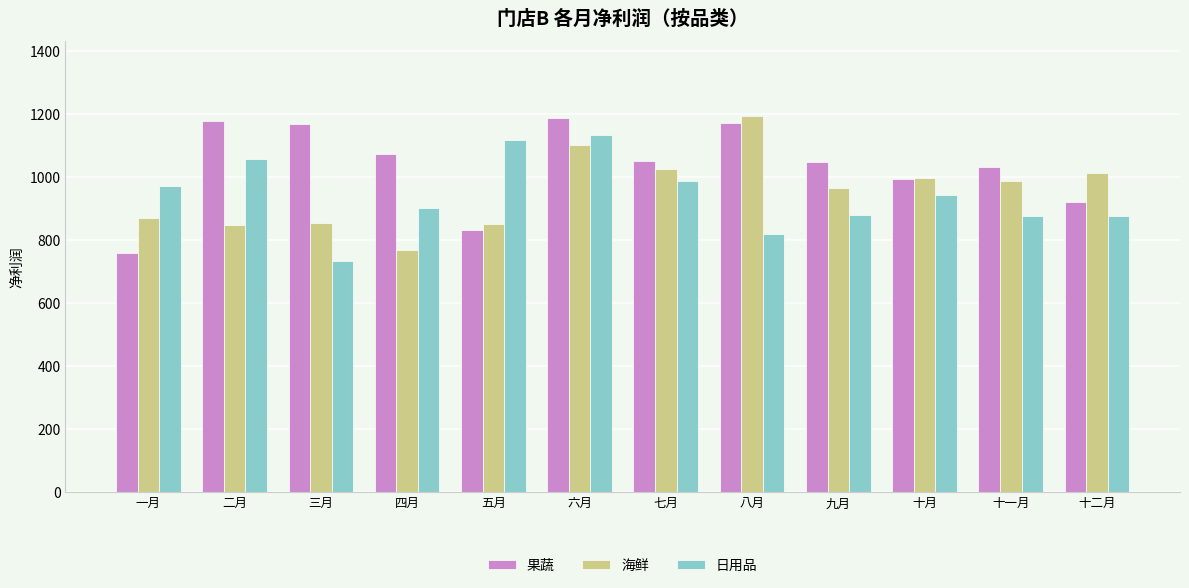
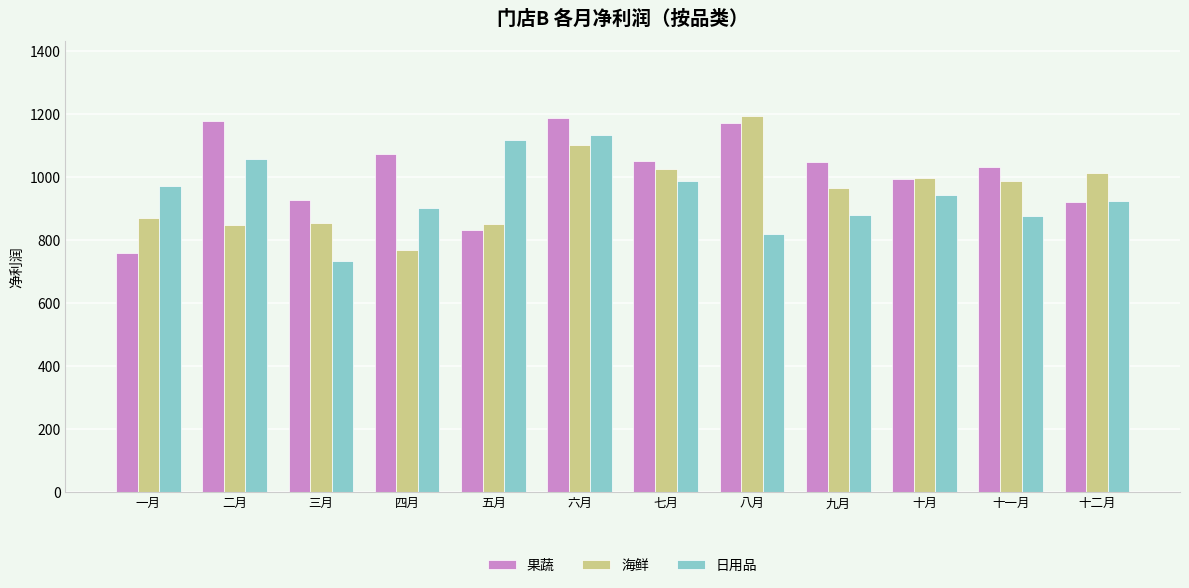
果蔬, 三月: 1170 -> 930
日用品, 十二月: 880 -> 920
